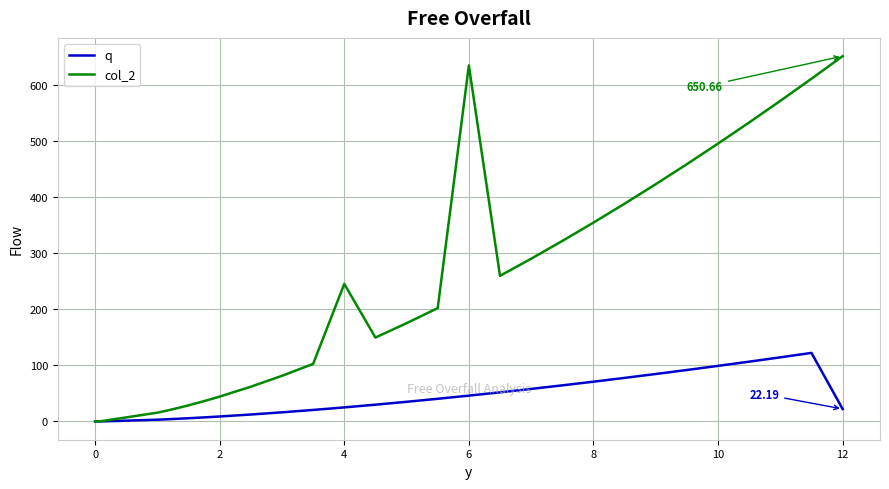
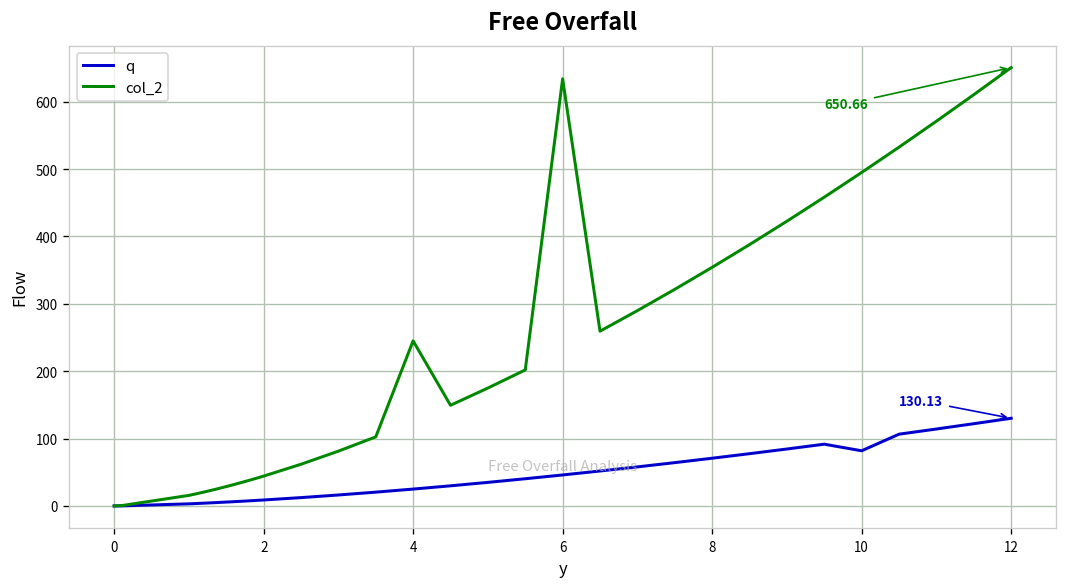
q, 10: 100 -> 80
q, 12: 22.19 -> 130.13
